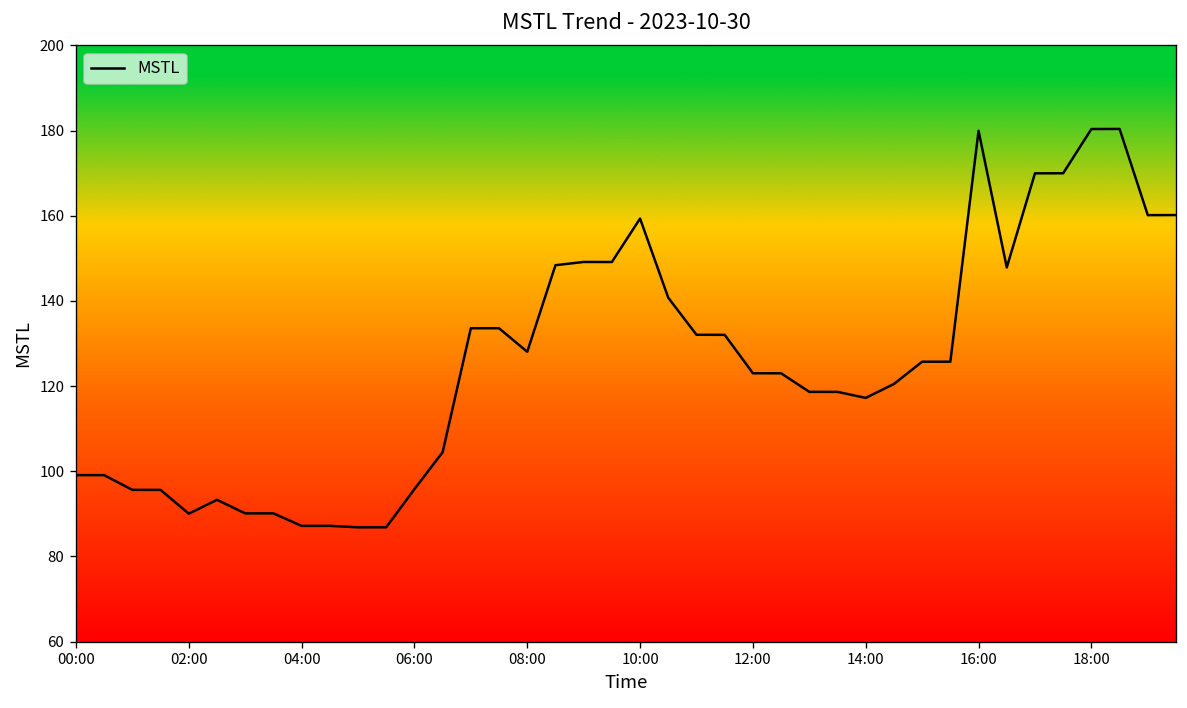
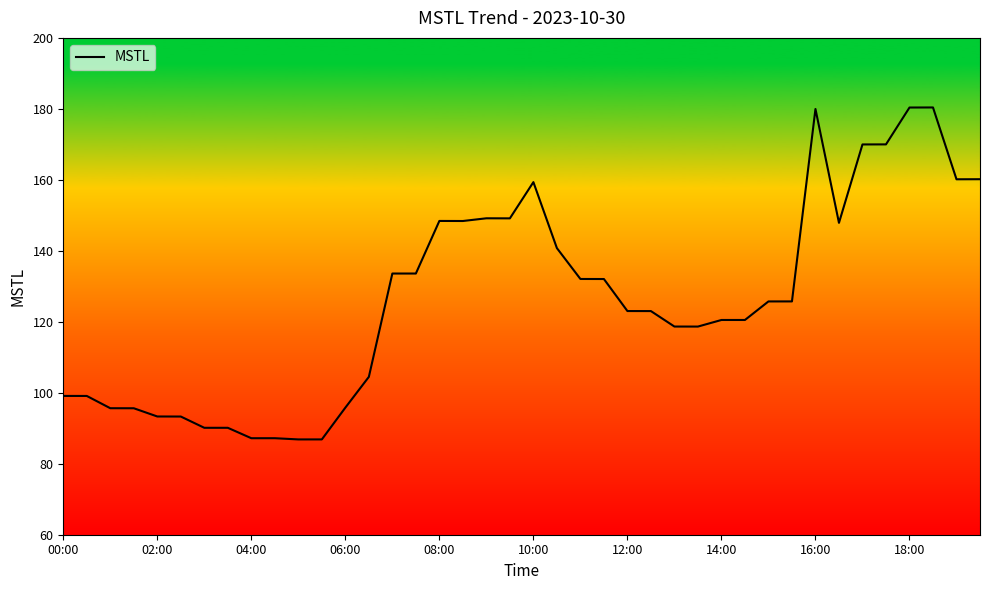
02:00: 90 -> 93
08:00: 128 -> 148
14:00: 117 -> 121
